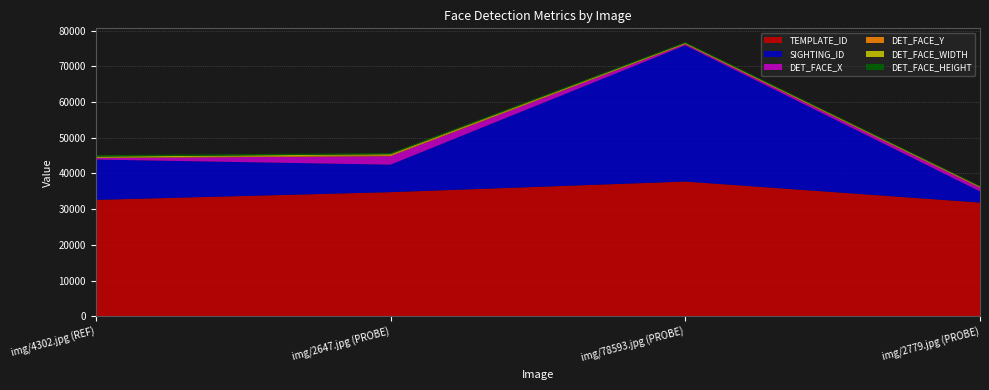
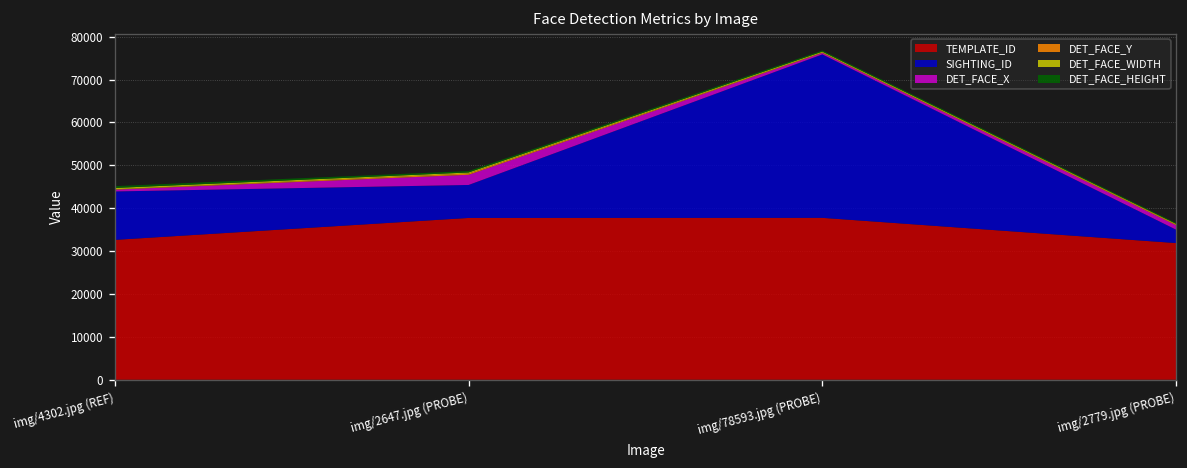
TEMPLATE_ID, img/2647.jpg (PROBE): 35000 -> 38000
